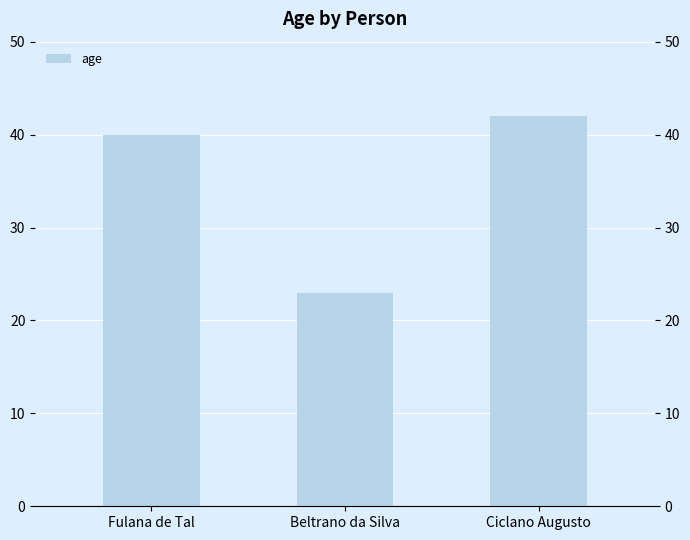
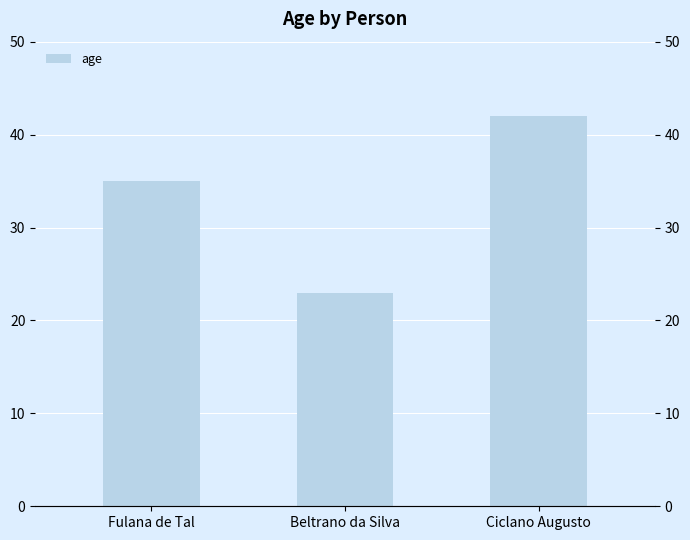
Fulana de Tal: 40 -> 35
